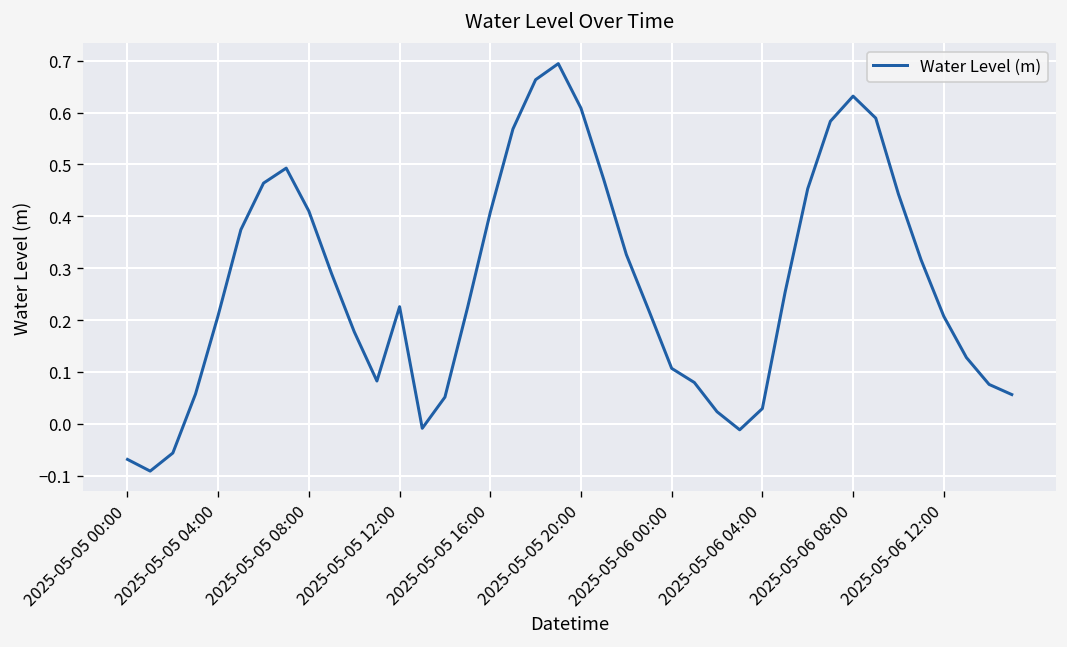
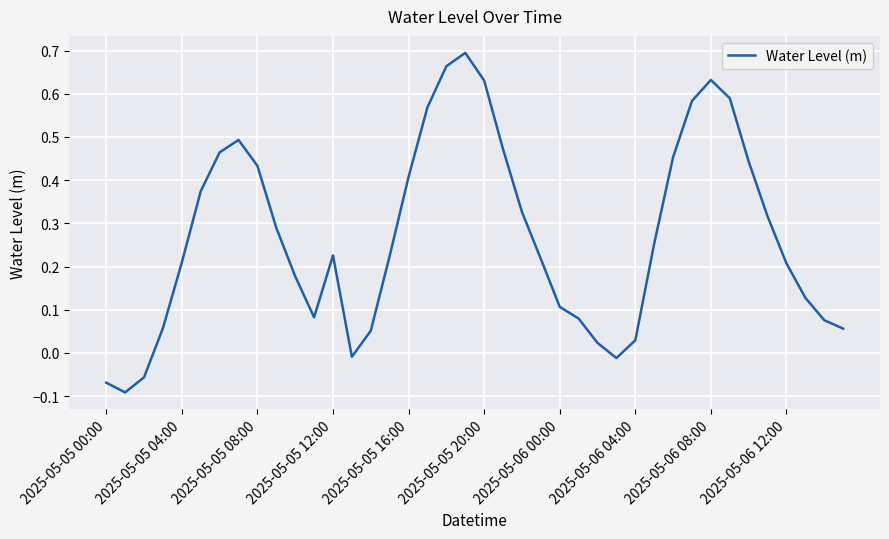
2025-05-05 08:00: 0.41 -> 0.43
2025-05-05 20:00: 0.61 -> 0.63
